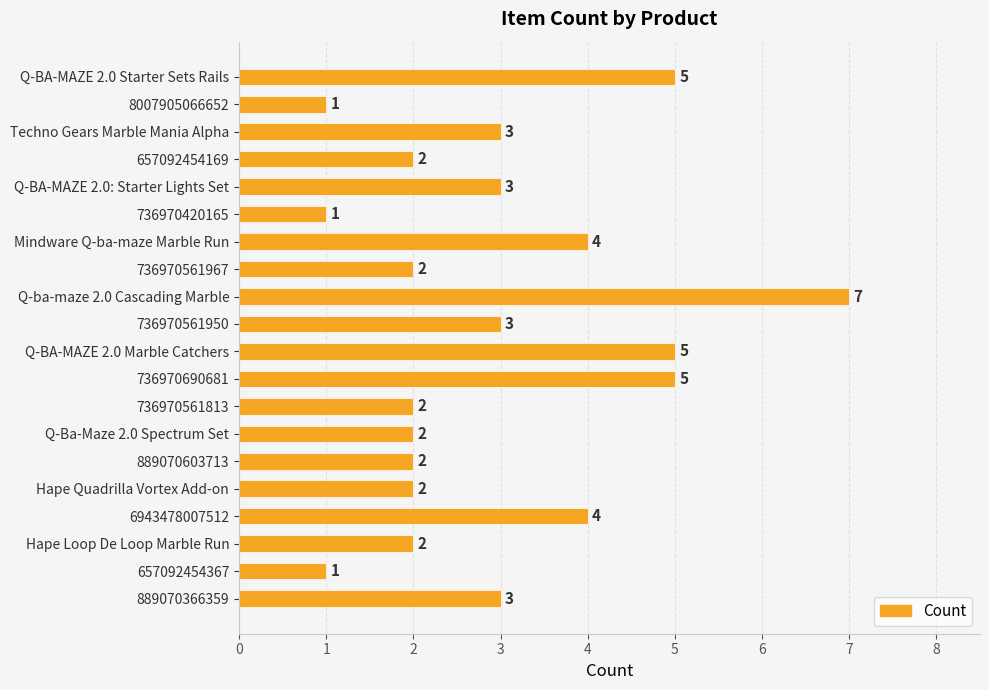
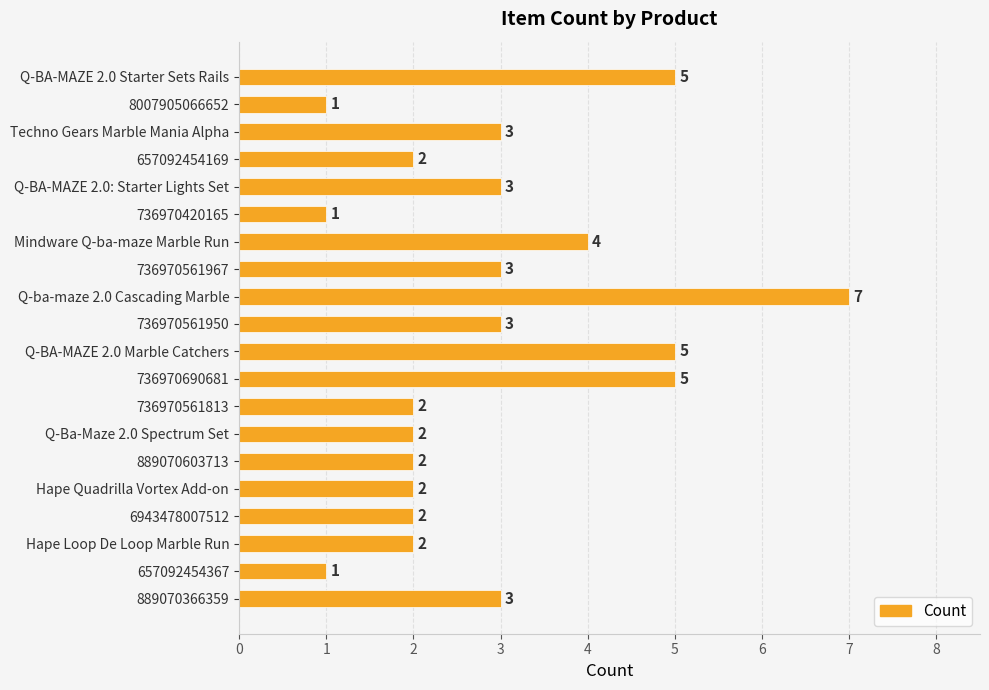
736970561967: 2 -> 3
6943478007512: 4 -> 2
